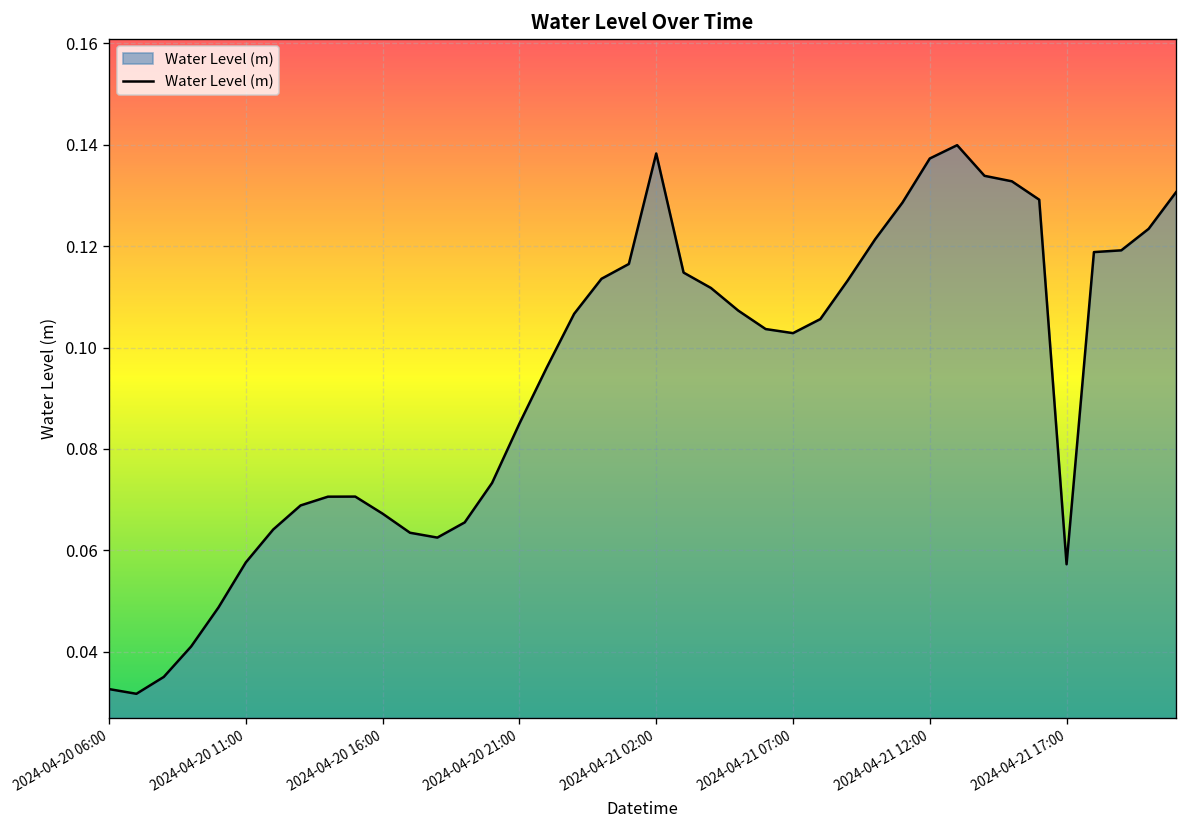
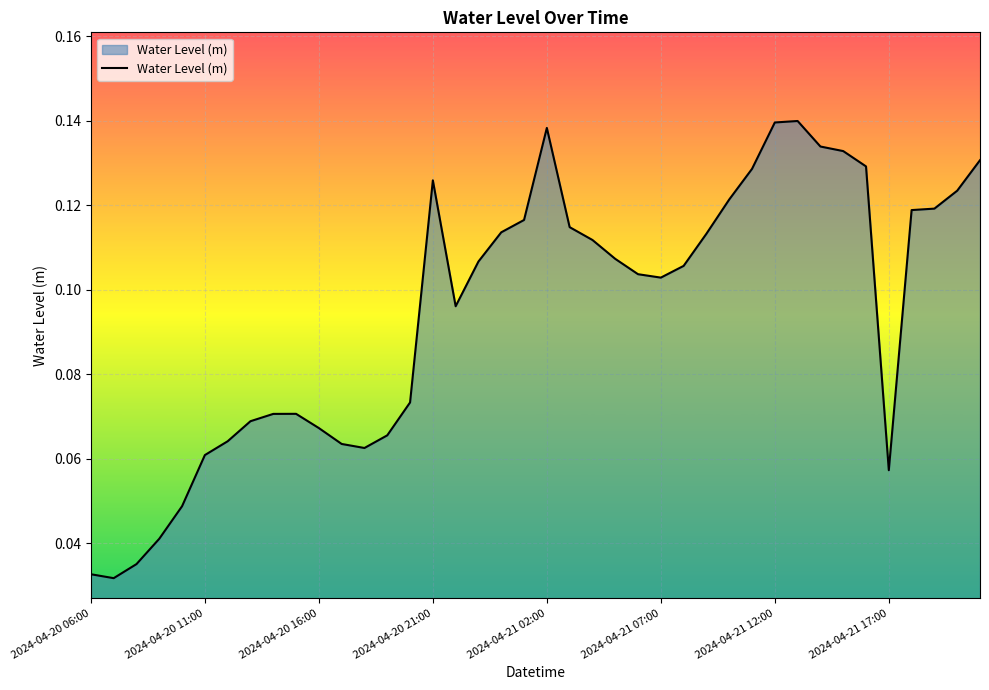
2024-04-20 11:00: 0.058 -> 0.061
2024-04-20 21:00: 0.085 -> 0.126
2024-04-21 12:00: 0.137 -> 0.140
